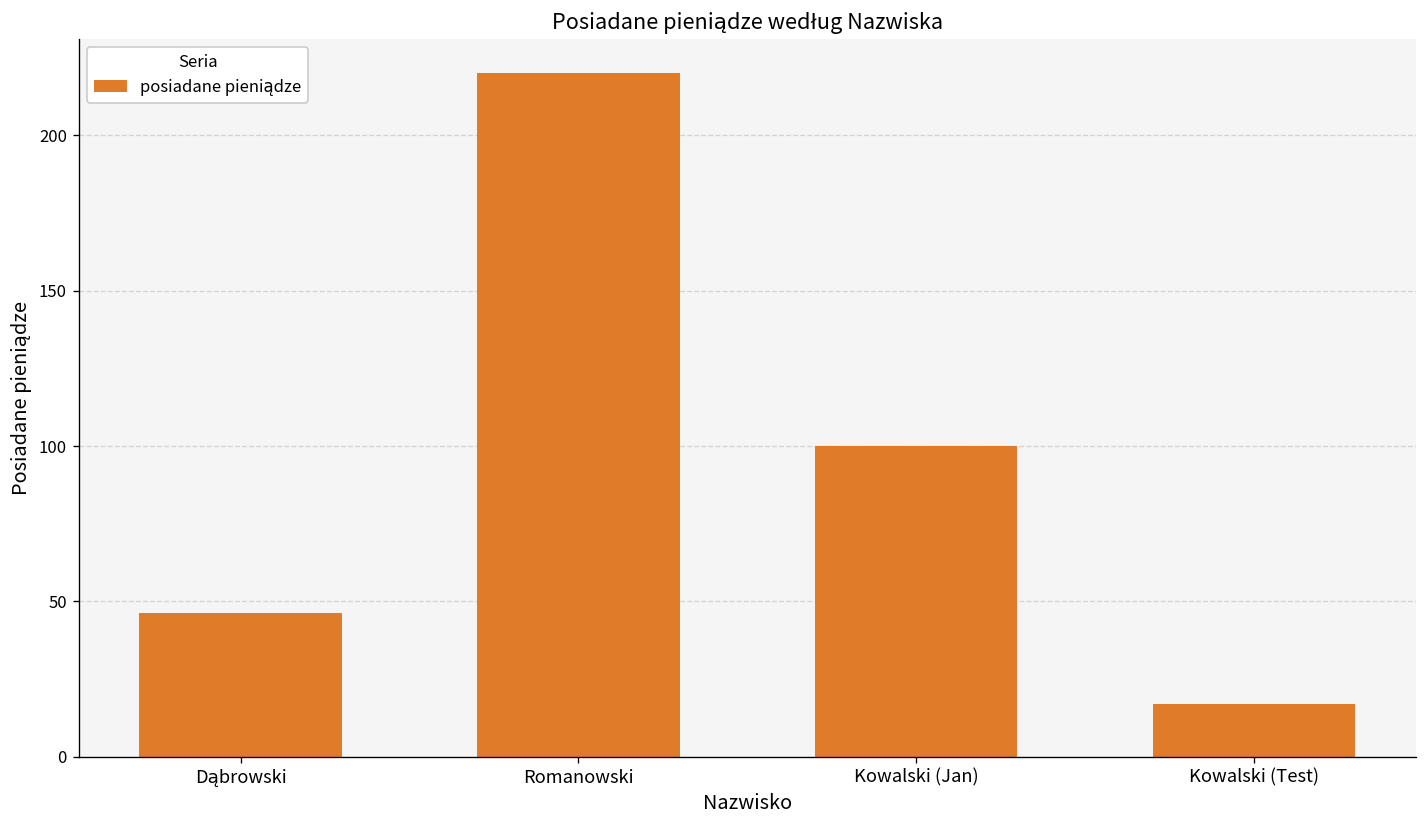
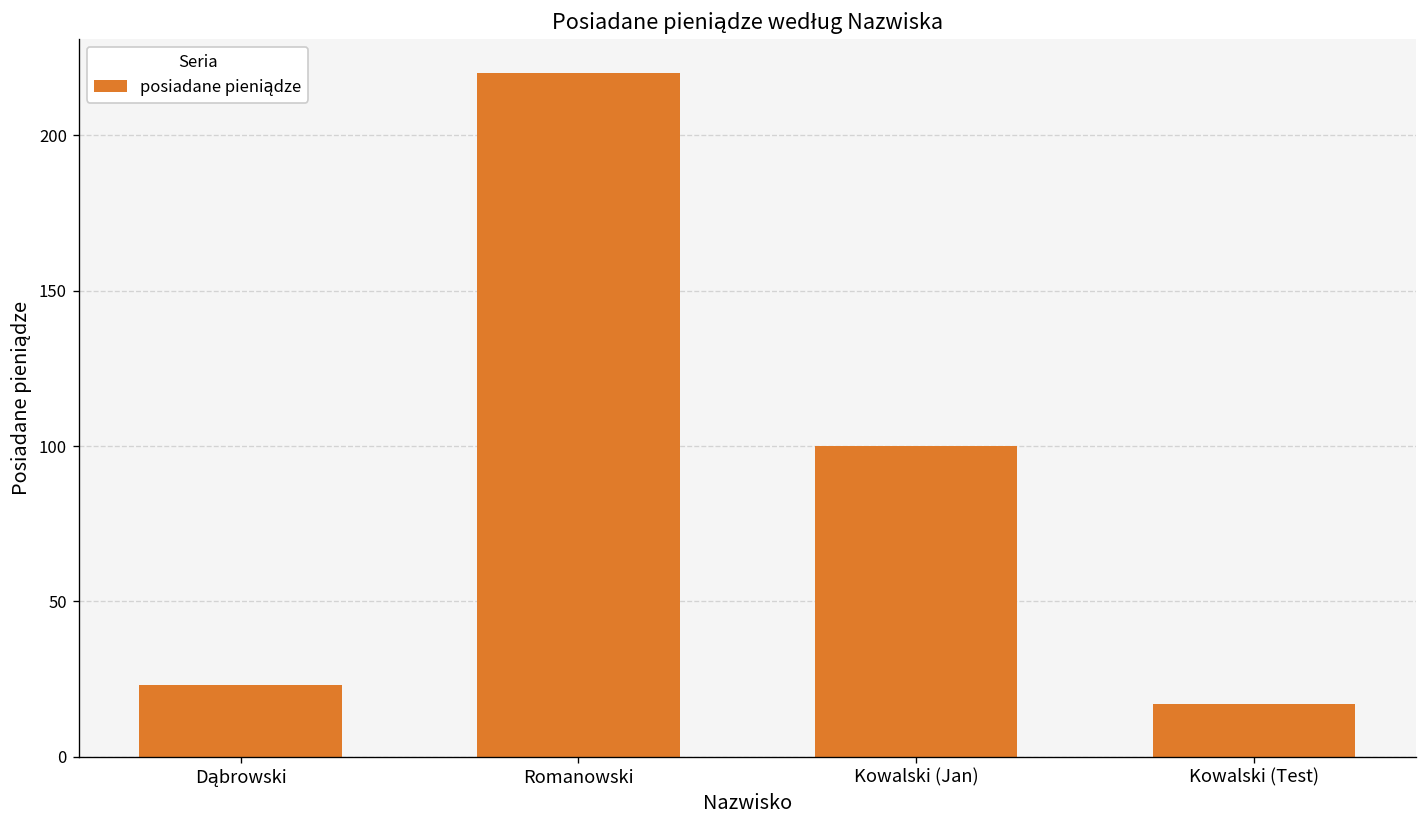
Dąbrowski: 46 -> 23
